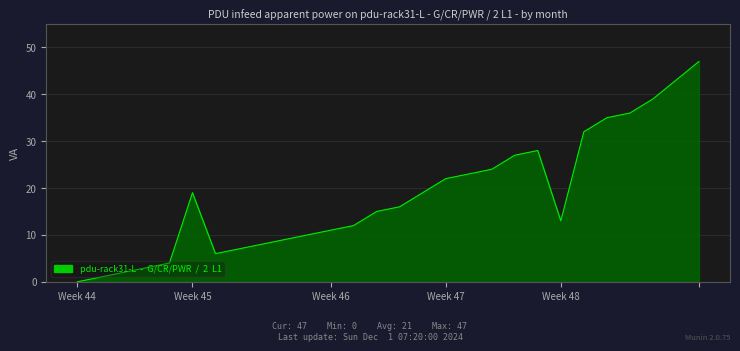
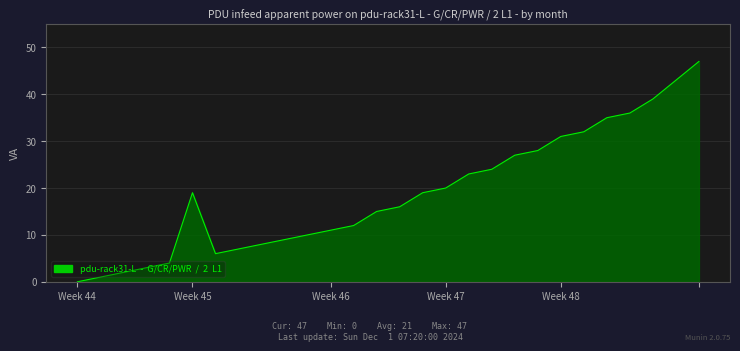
Week 47: 22 -> 20
Week 48: 13 -> 31
